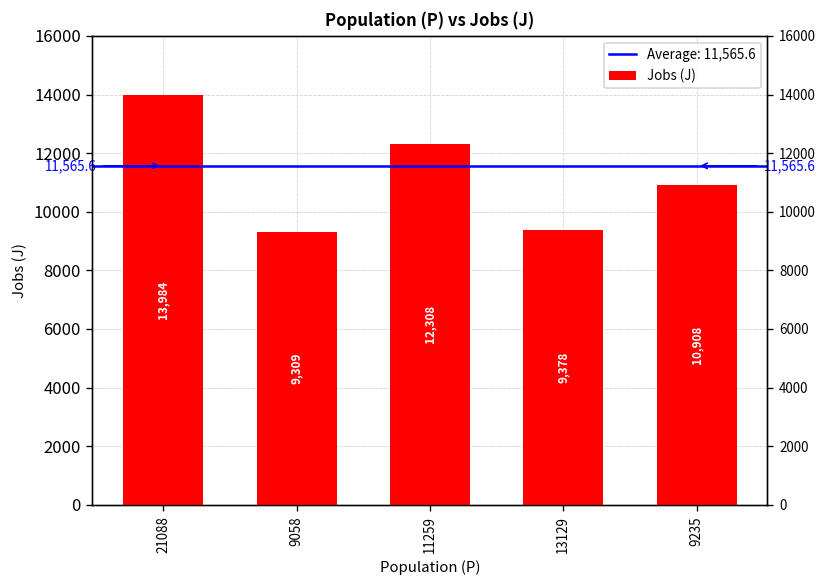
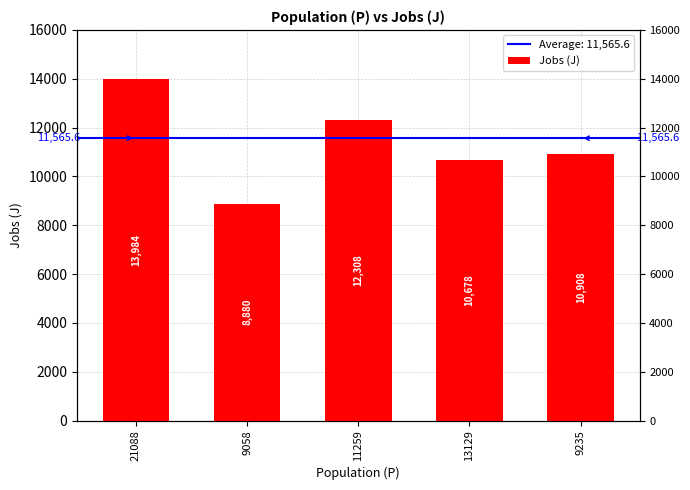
9058: 9,309 -> 8,880
13129: 9,378 -> 10,678
